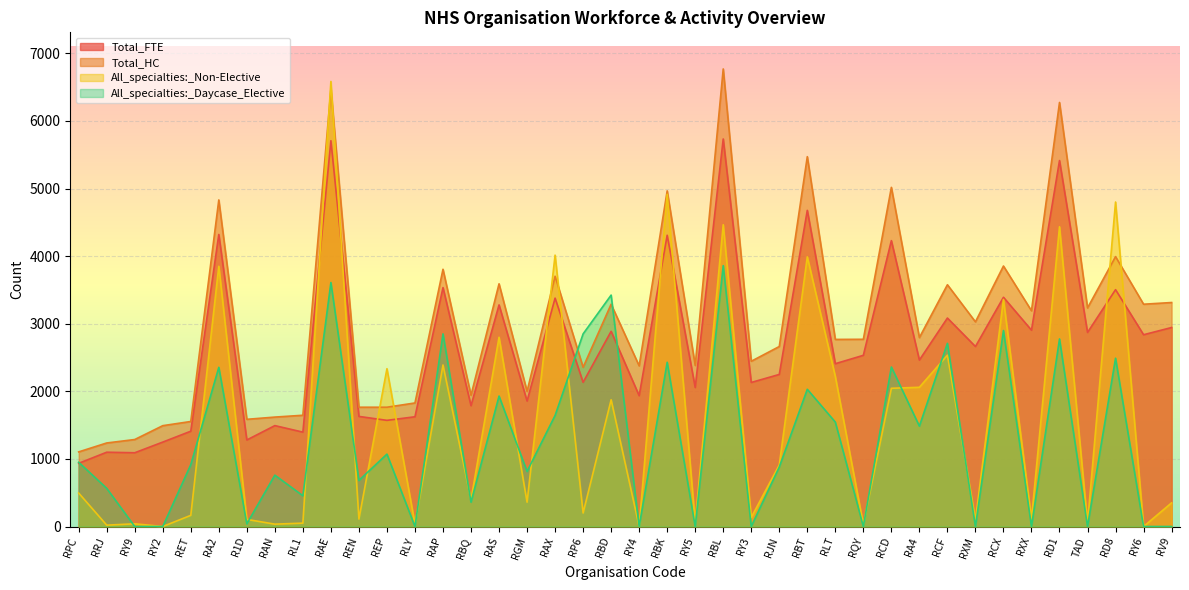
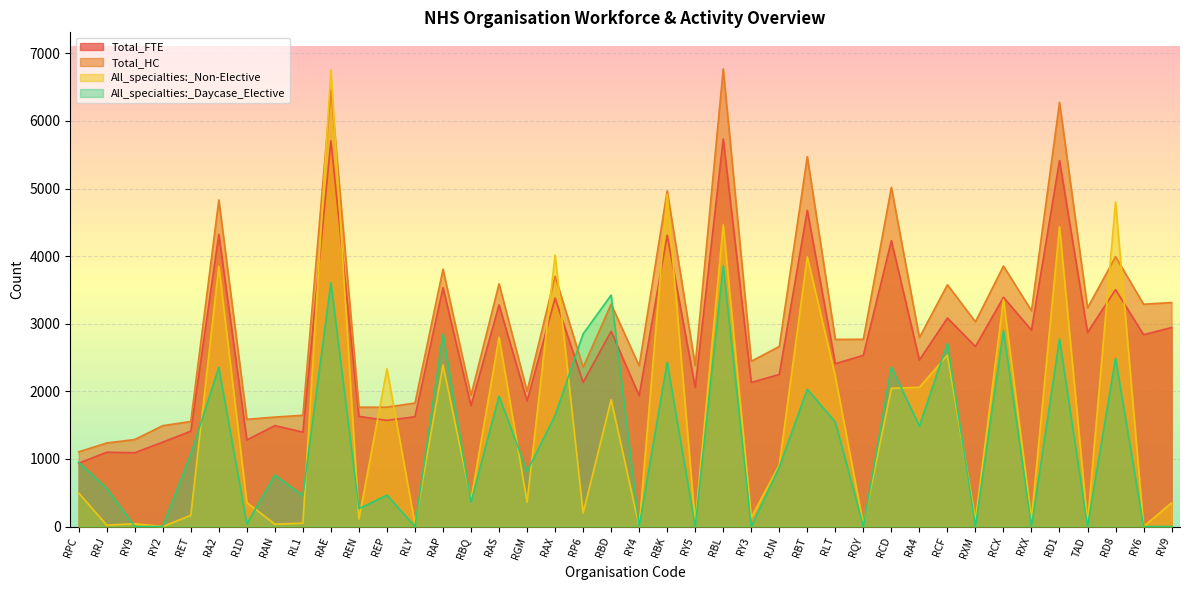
All_specialties:_Daycase_Elective, RET: 900 -> 1100
All_specialties:_Non-Elective, R1D: 100 -> 400
All_specialties:_Non-Elective, RAE: 6600 -> 6800
All_specialties:_Daycase_Elective, REN: 700 -> 300
All_specialties:_Daycase_Elective, REP: 1100 -> 500
